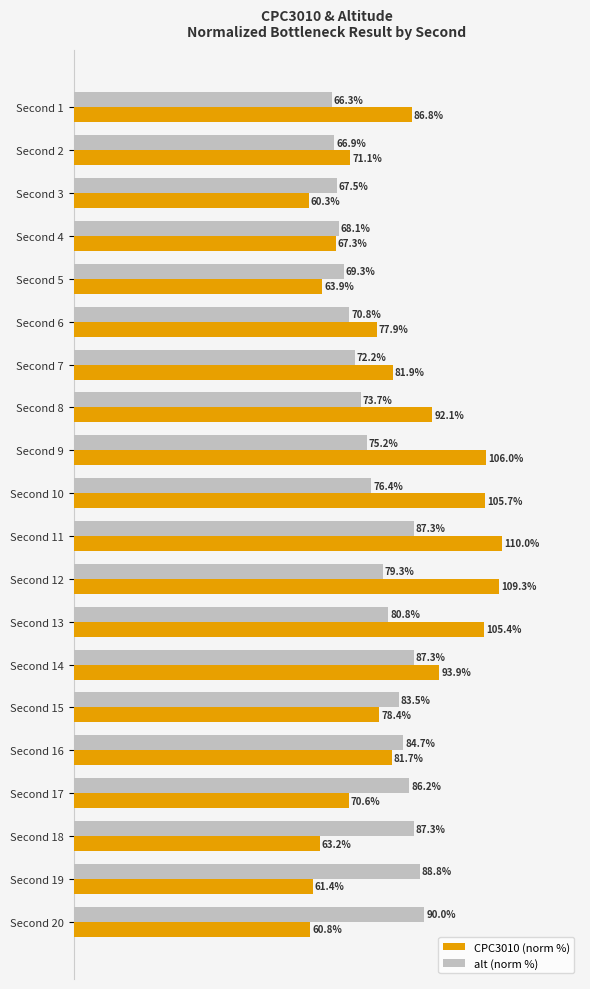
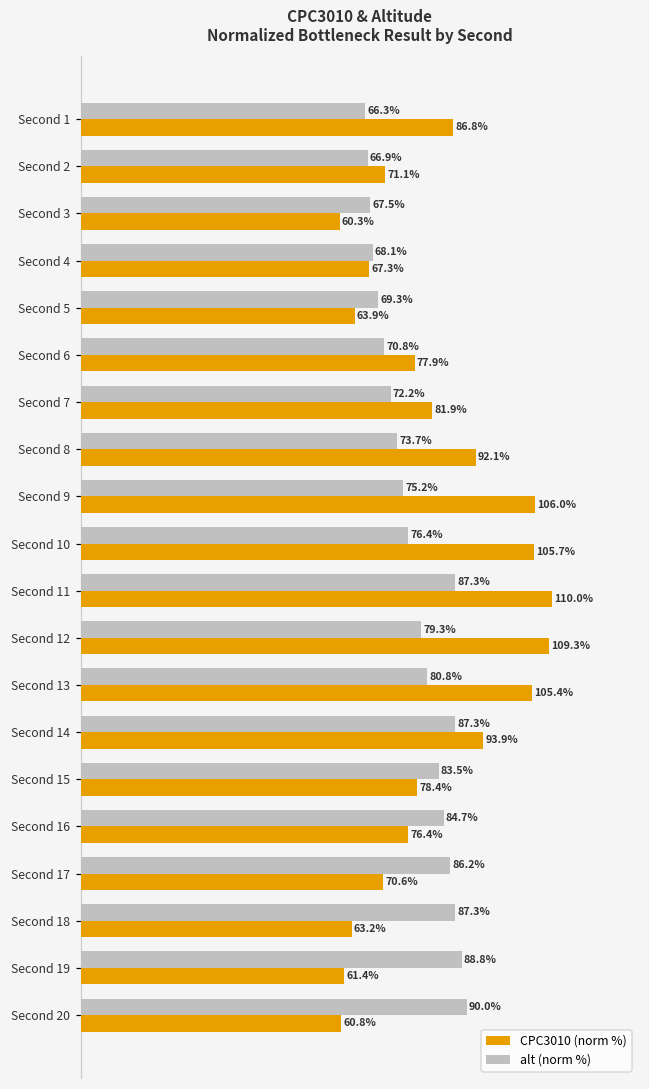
CPC3010 (norm %), Second 16: 81.7% -> 76.4%
